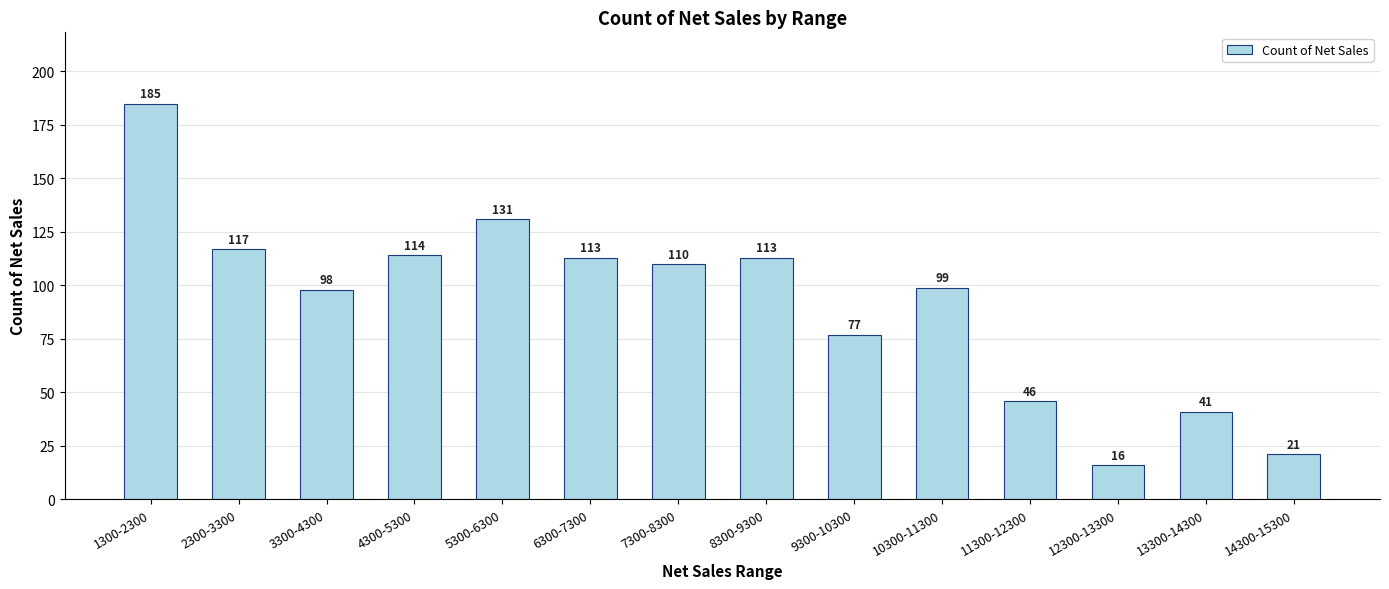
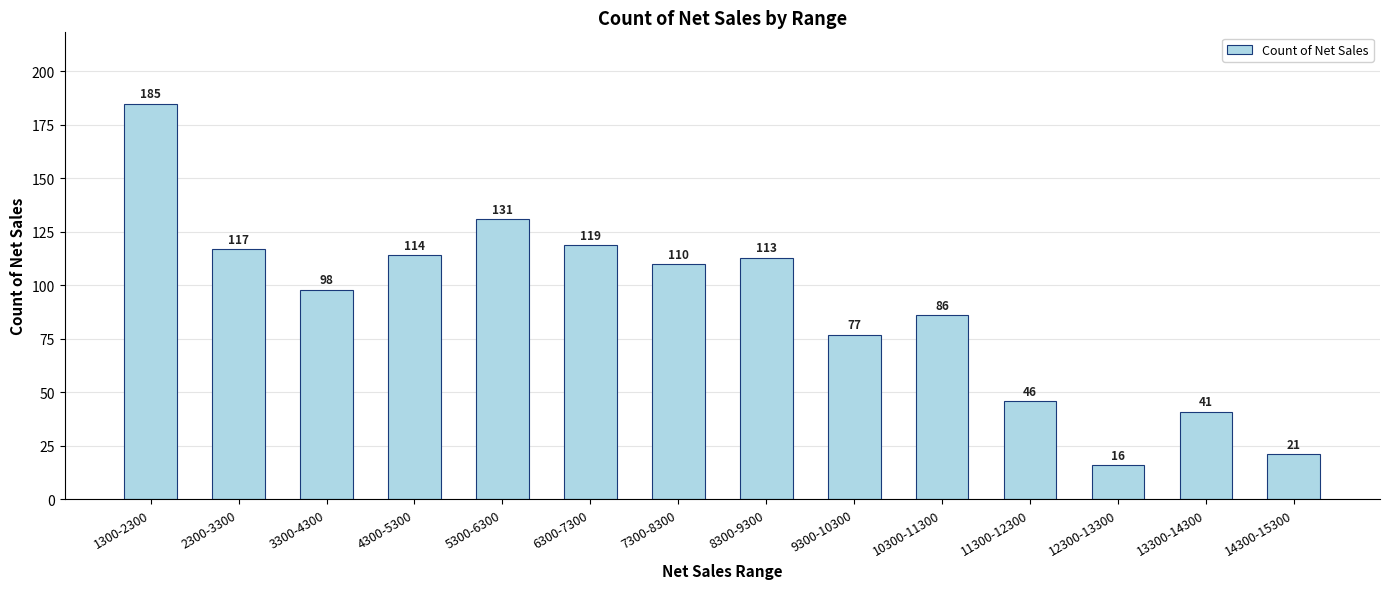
6300-7300: 113 -> 119
10300-11300: 99 -> 86
